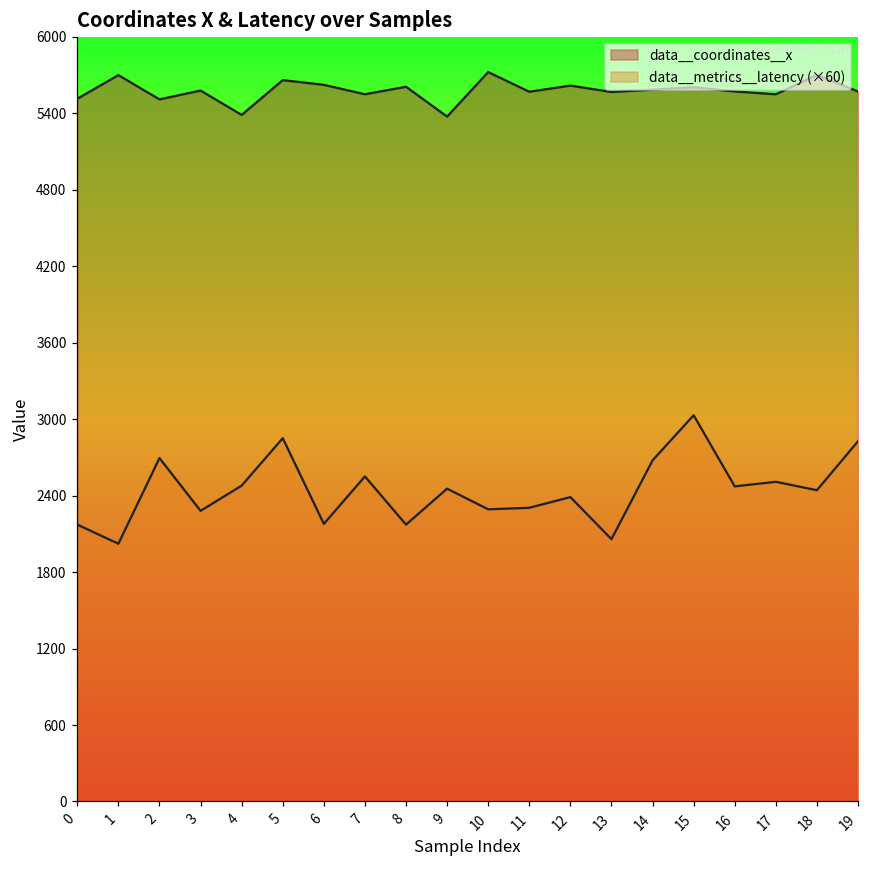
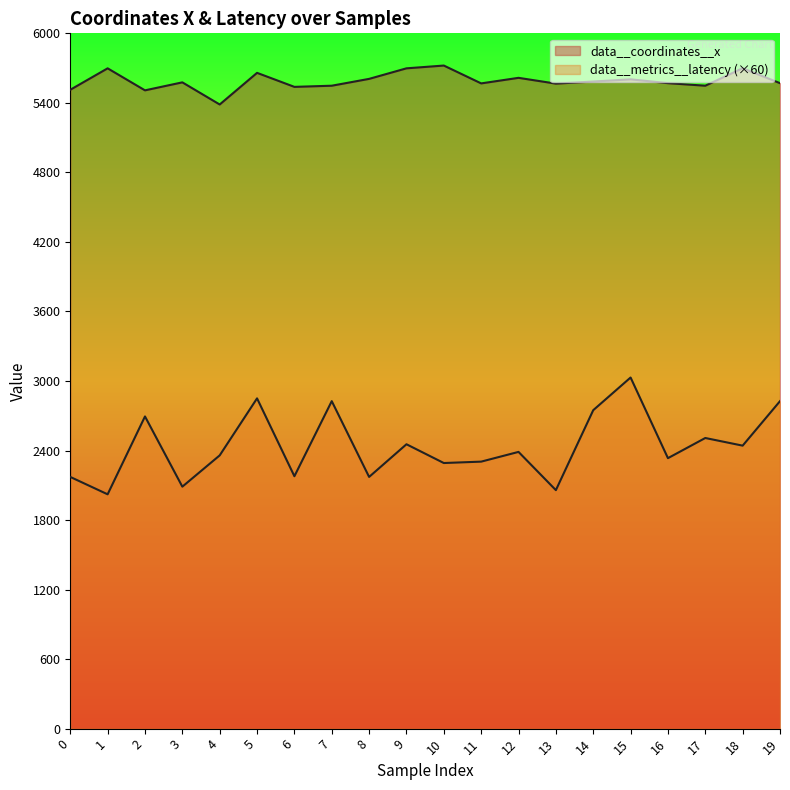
data__metrics__latency (×60), 3: 2280 -> 2090
data__metrics__latency (×60), 4: 2480 -> 2360
data__coordinates__x, 6: 5620 -> 5540
data__metrics__latency (×60), 7: 2550 -> 2830
data__coordinates__x, 9: 5370 -> 5700
data__metrics__latency (×60), 14: 2680 -> 2750
data__metrics__latency (×60), 16: 2470 -> 2330
